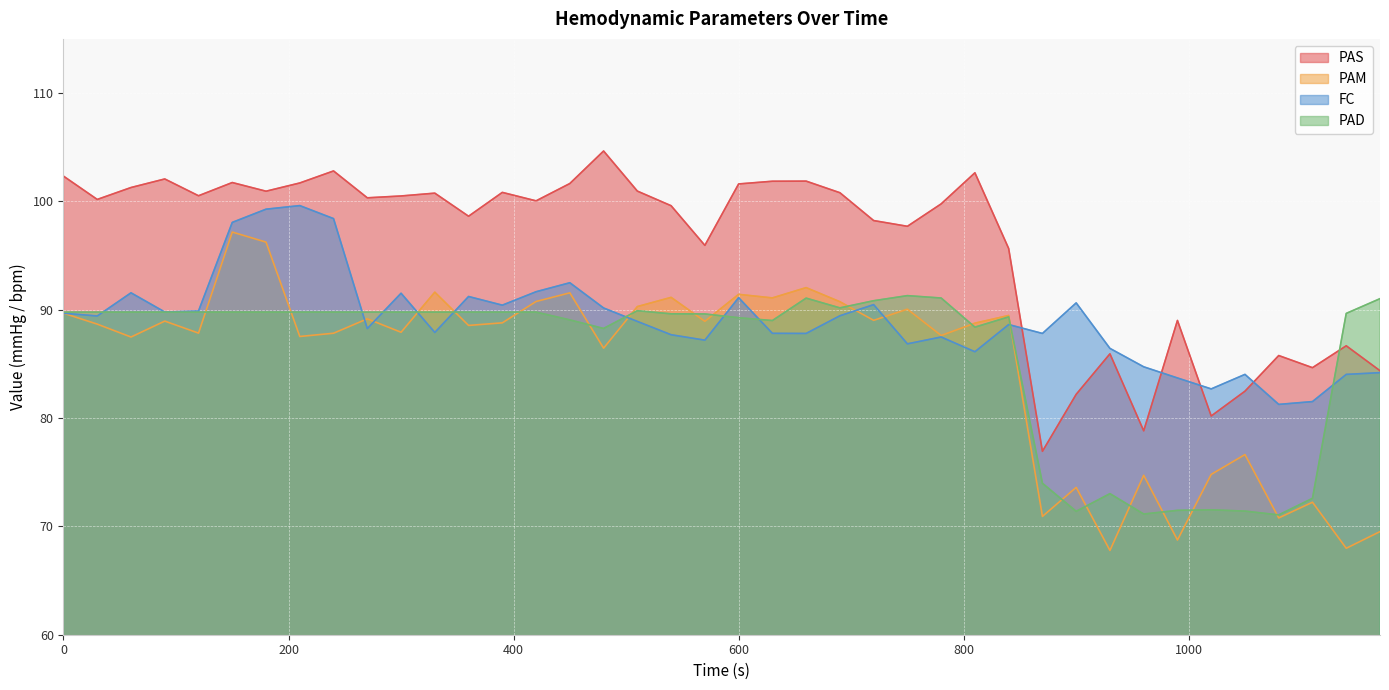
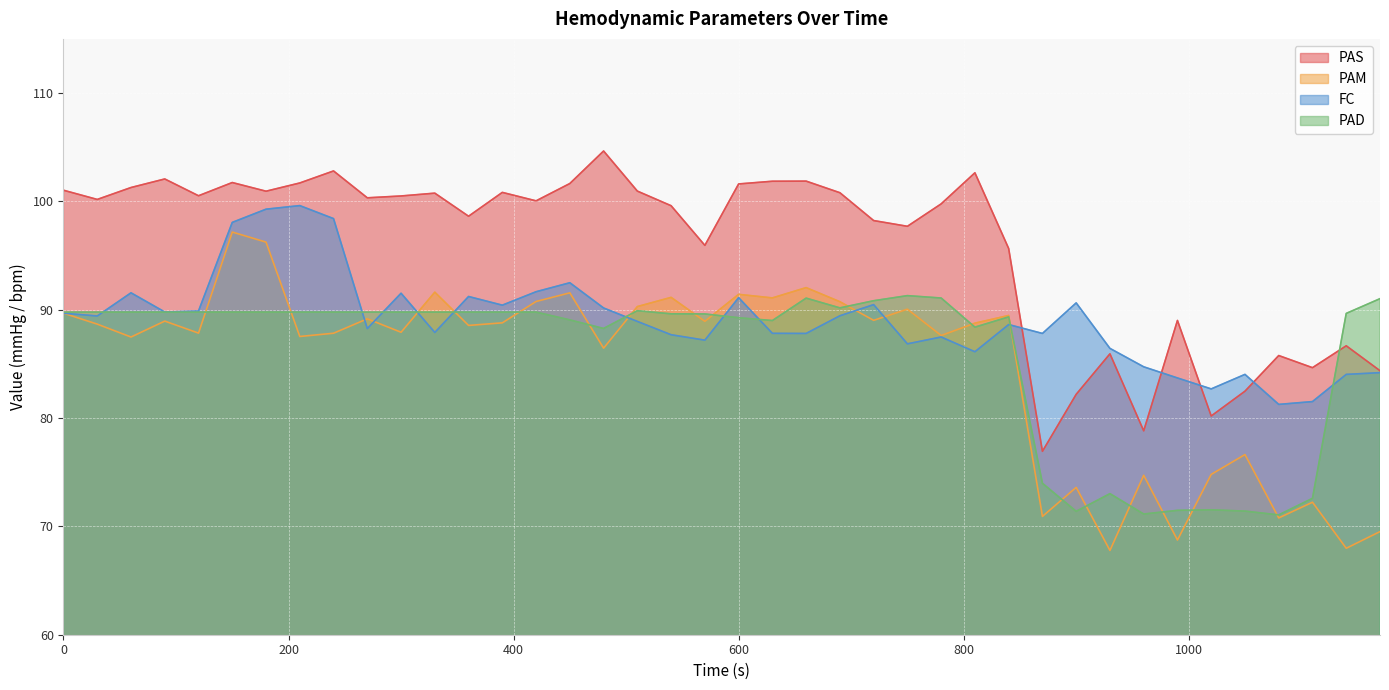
PAS, 0: 102.3 -> 101.0
